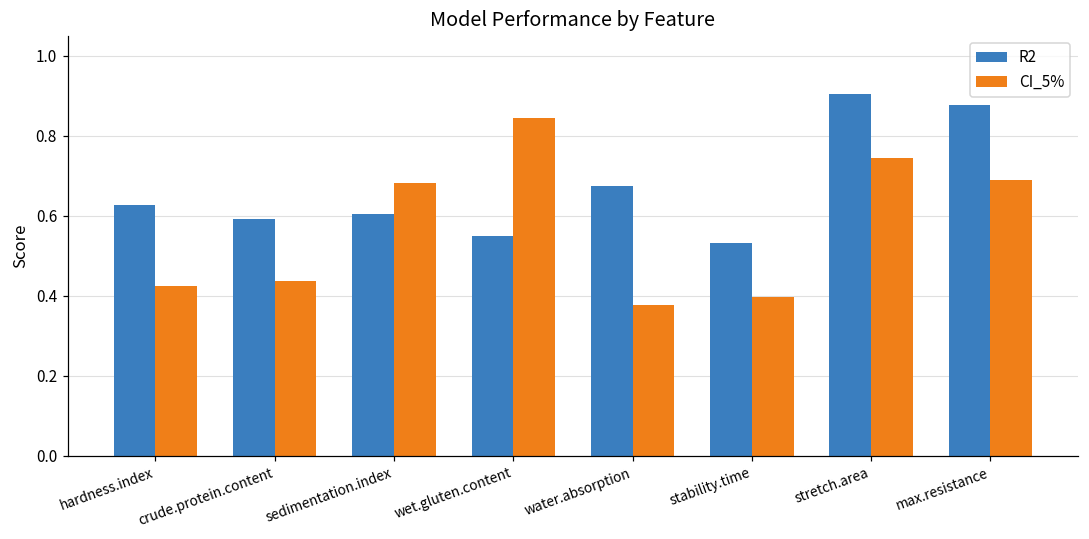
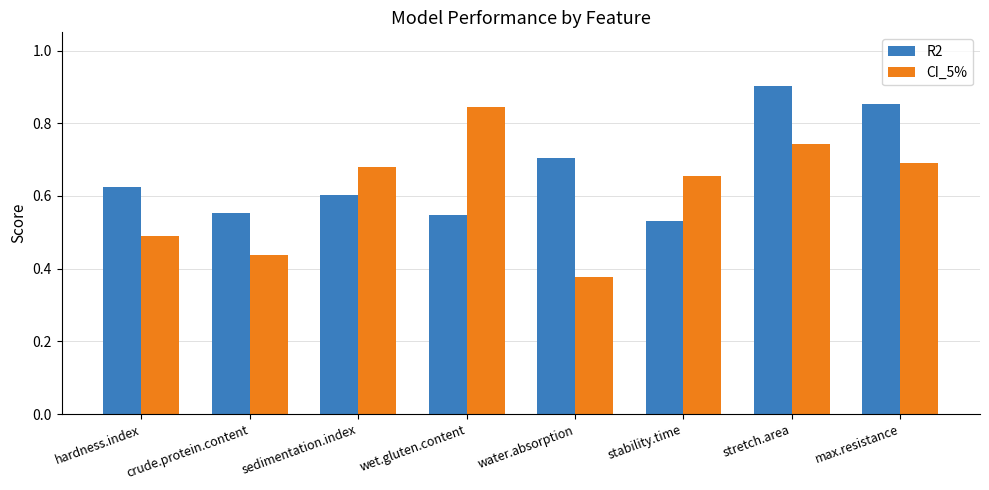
CI_5%, hardness.index: 0.42 -> 0.49
R2, crude.protein.content: 0.59 -> 0.55
R2, water.absorption: 0.67 -> 0.70
CI_5%, stability.time: 0.40 -> 0.66
R2, max.resistance: 0.88 -> 0.85
